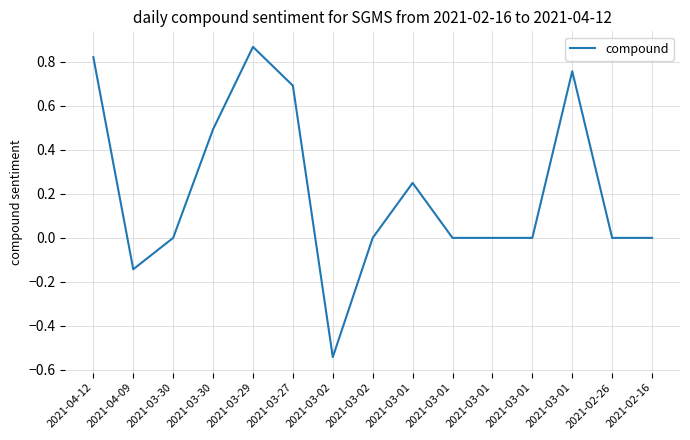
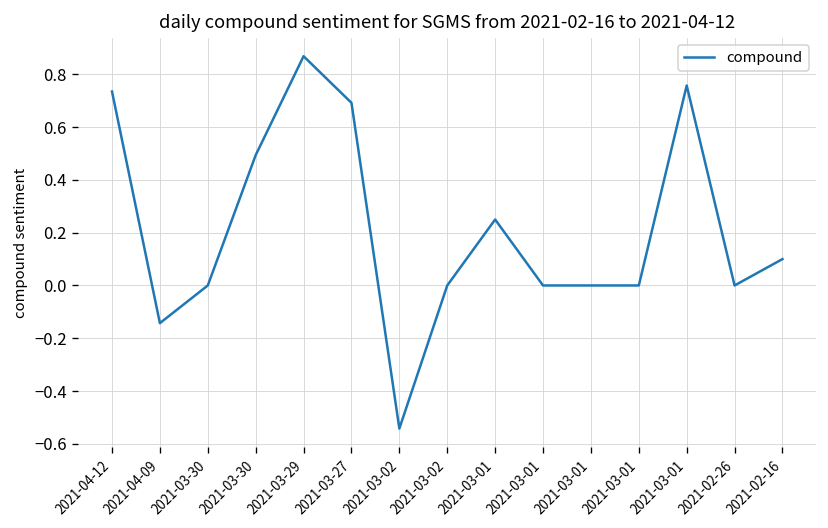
2021-04-12: 0.82 -> 0.74
2021-02-16: 0.0 -> 0.1
